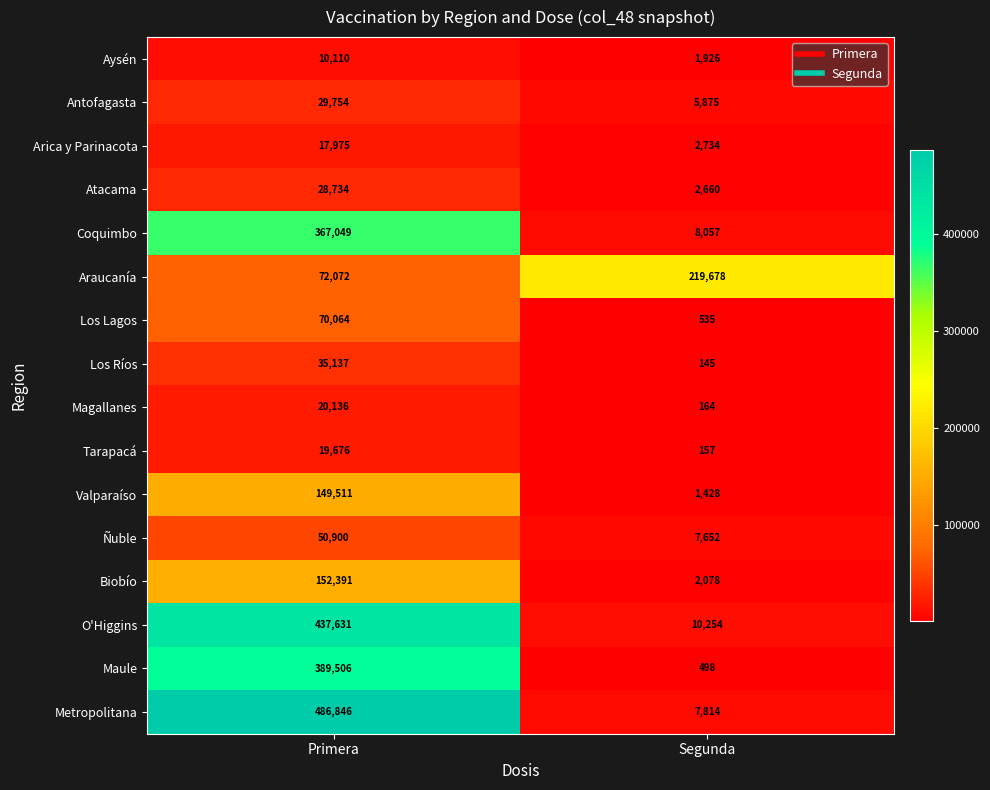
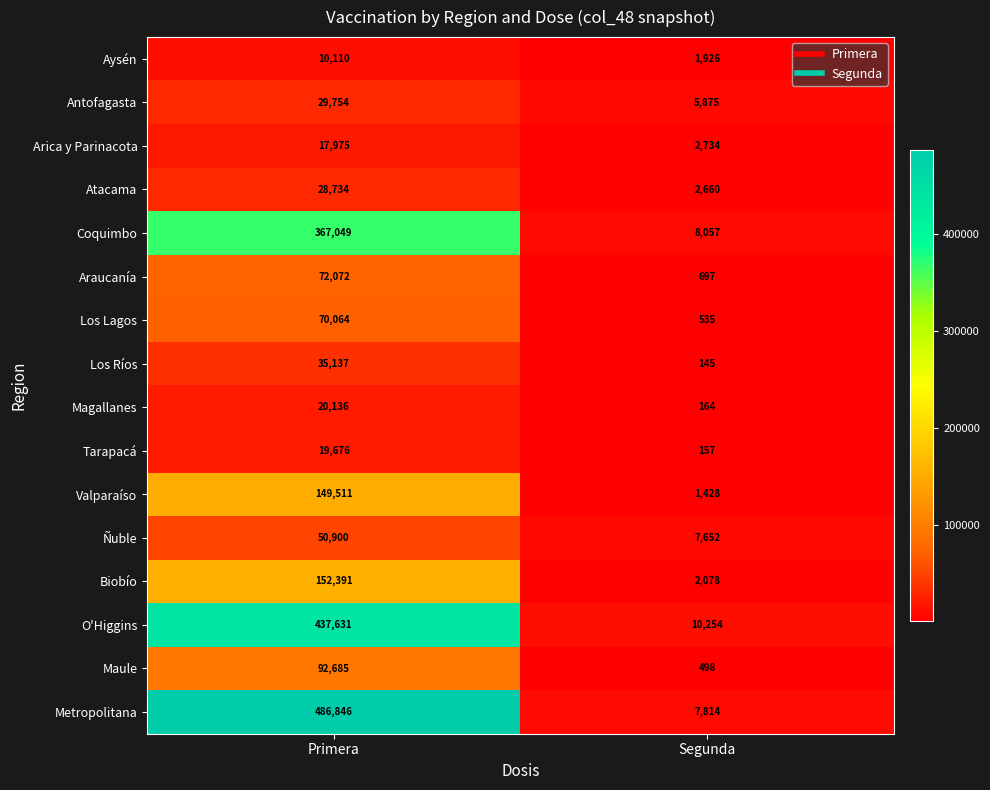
Araucanía, Segunda: 219,678 -> 697
Maule, Primera: 389,506 -> 92,685
